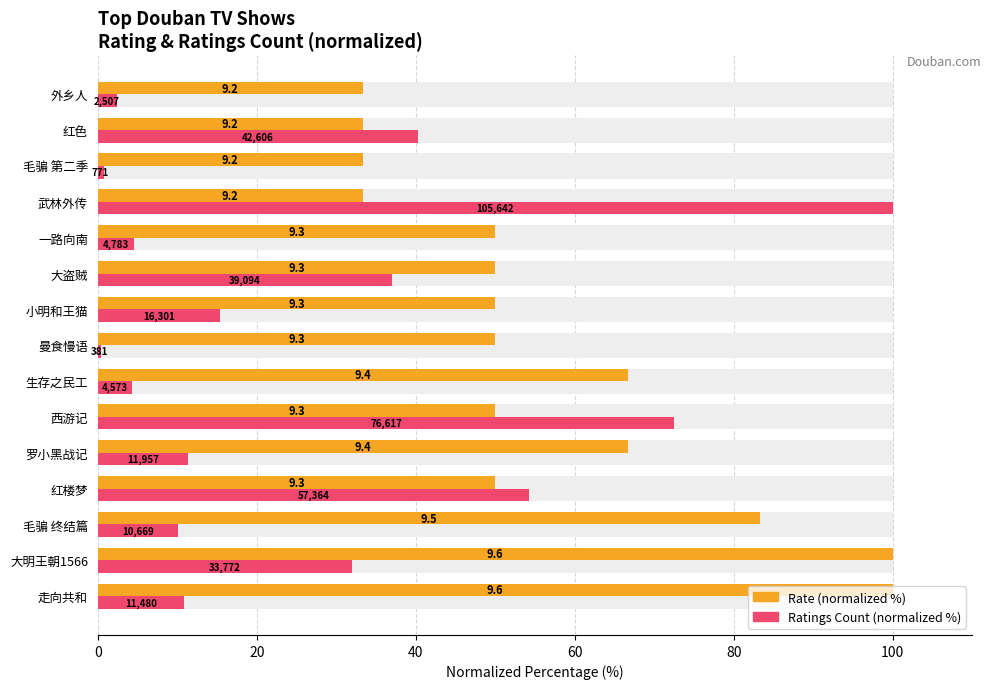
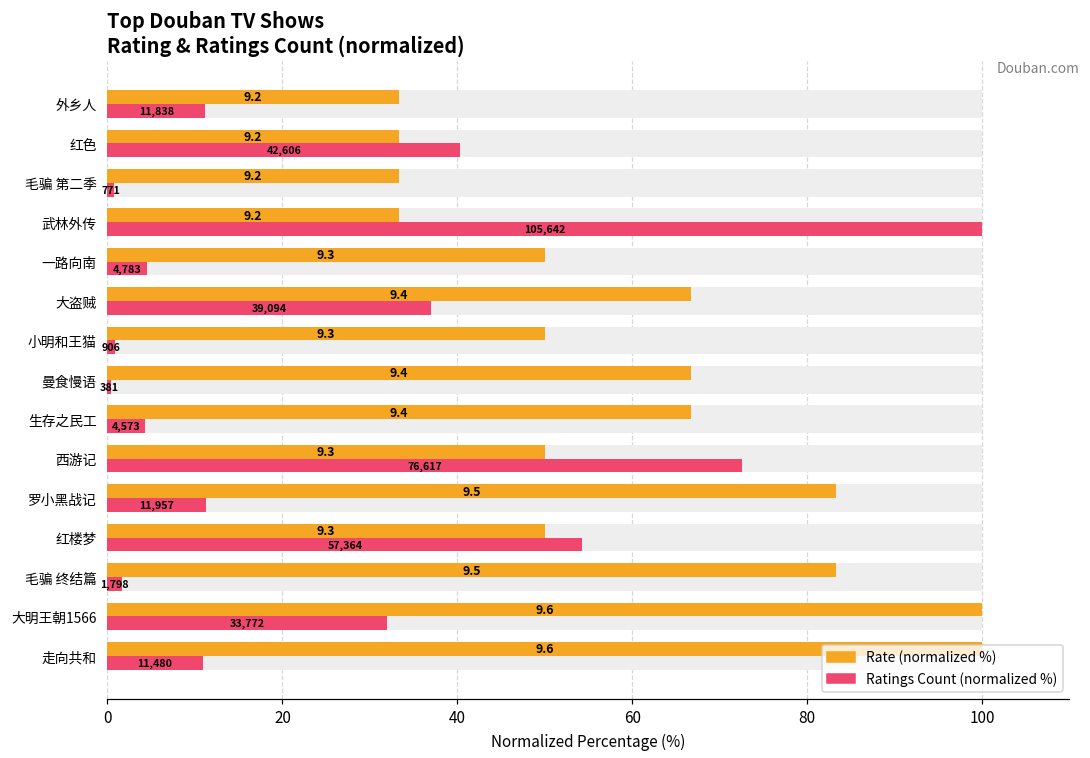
Ratings Count (normalized %), 外乡人: 2,507 -> 11,838
Rate (normalized %), 大盗贼: 9.3 -> 9.4
Ratings Count (normalized %), 小明和王猫: 16,301 -> 906
Rate (normalized %), 曼食慢语: 9.3 -> 9.4
Rate (normalized %), 罗小黑战记: 9.4 -> 9.5
Ratings Count (normalized %), 毛骗 终结篇: 10,669 -> 1,798
